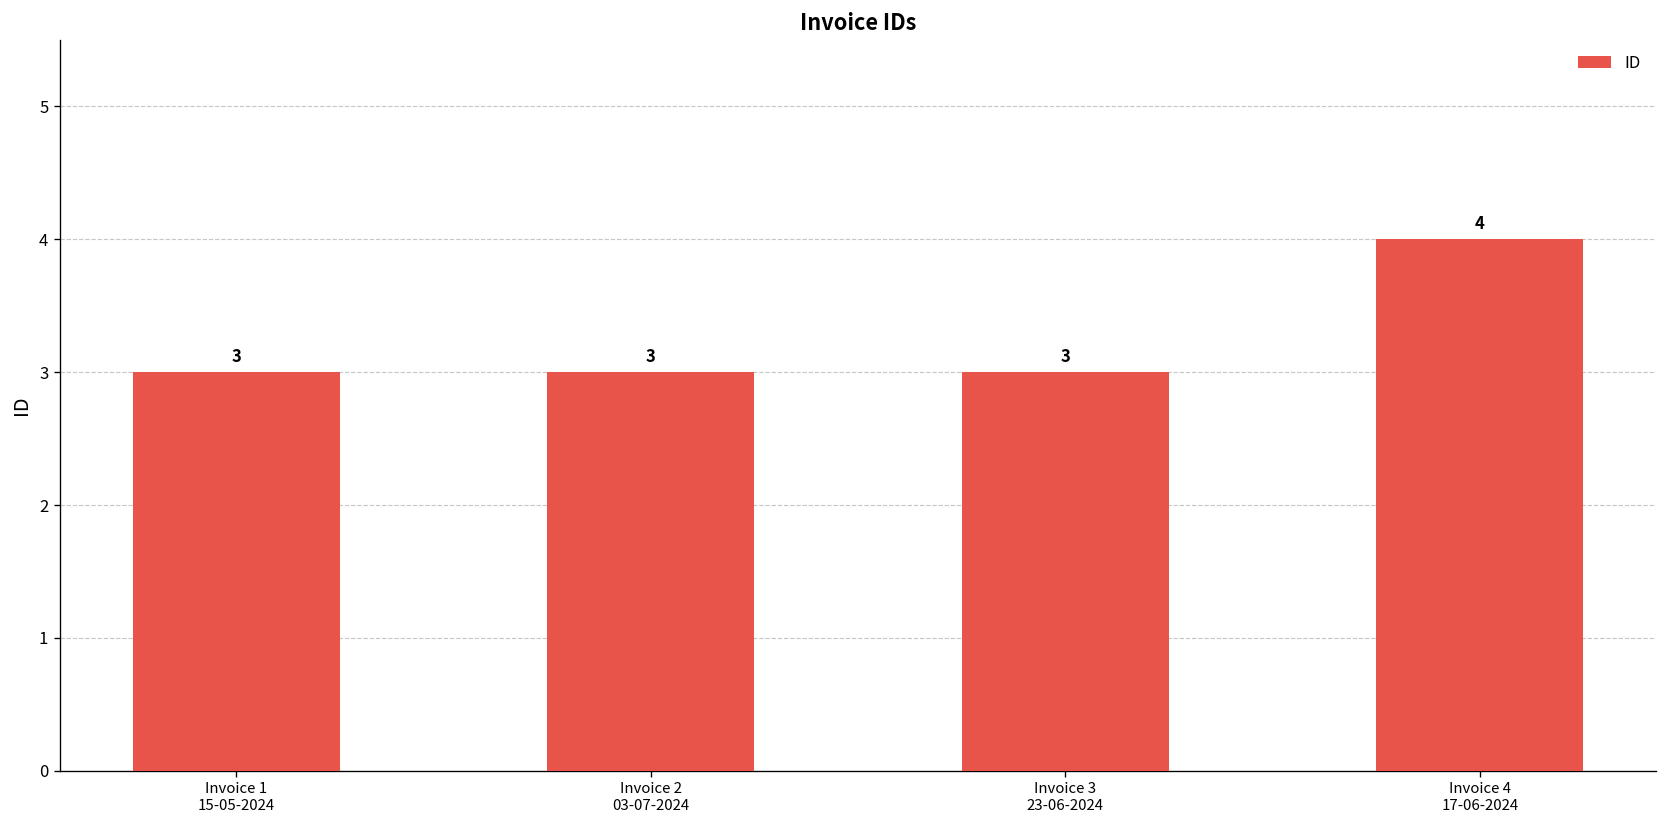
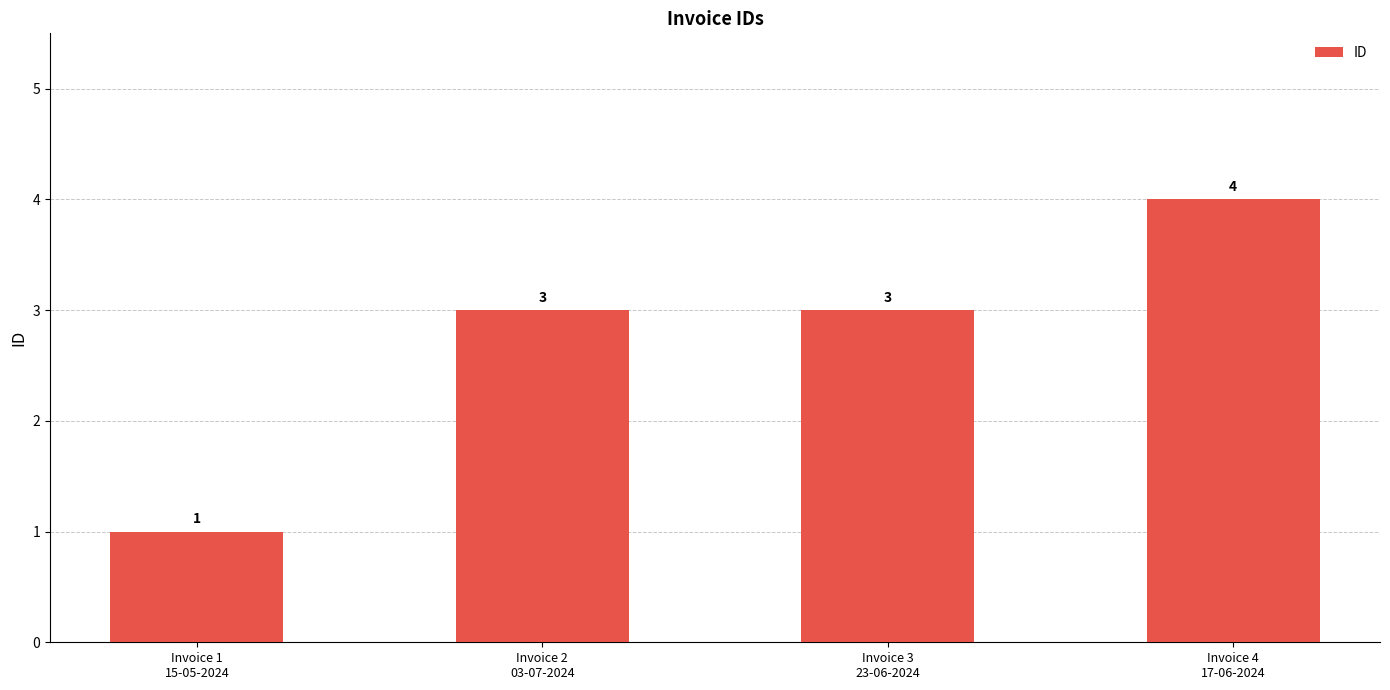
Invoice 1 15-05-2024: 3 -> 1
